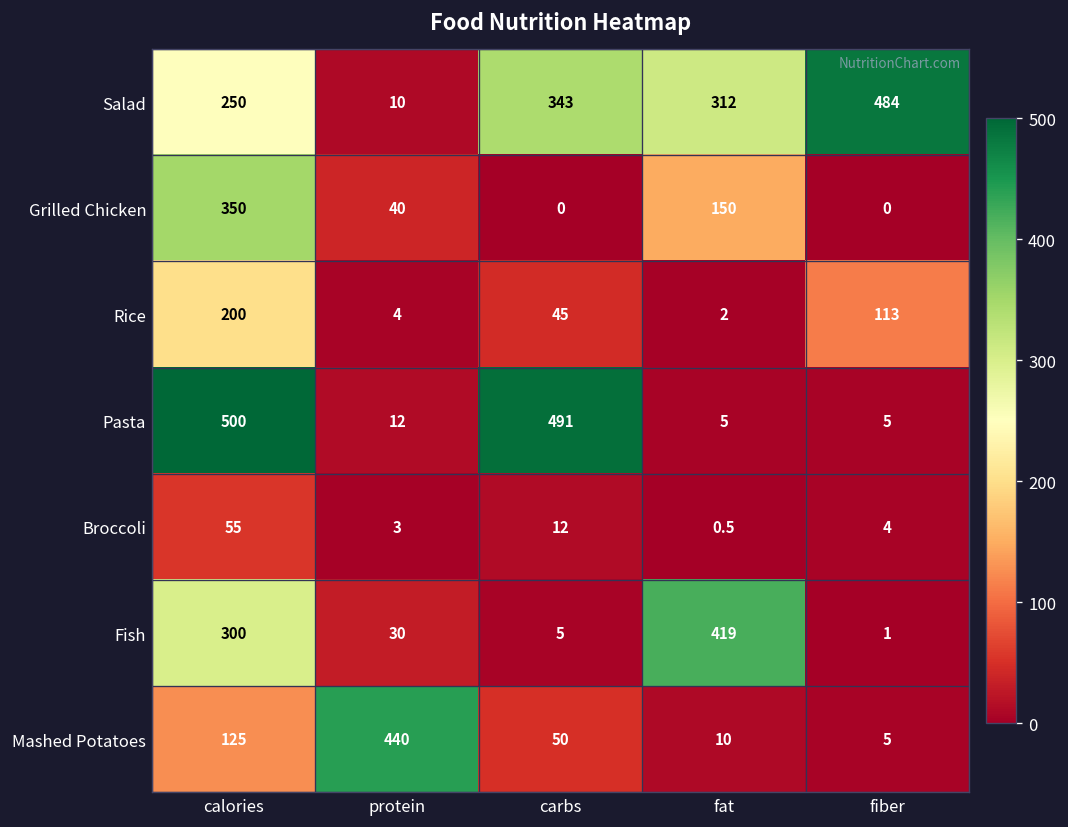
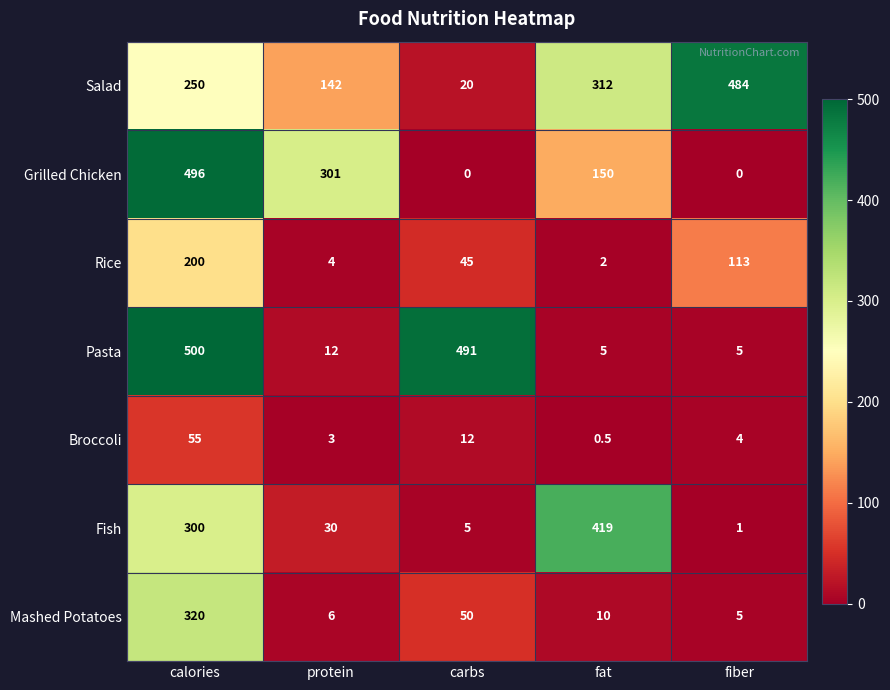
Salad, protein: 10 -> 142
Salad, carbs: 343 -> 20
Grilled Chicken, calories: 350 -> 496
Grilled Chicken, protein: 40 -> 301
Mashed Potatoes, calories: 125 -> 320
Mashed Potatoes, protein: 440 -> 6
